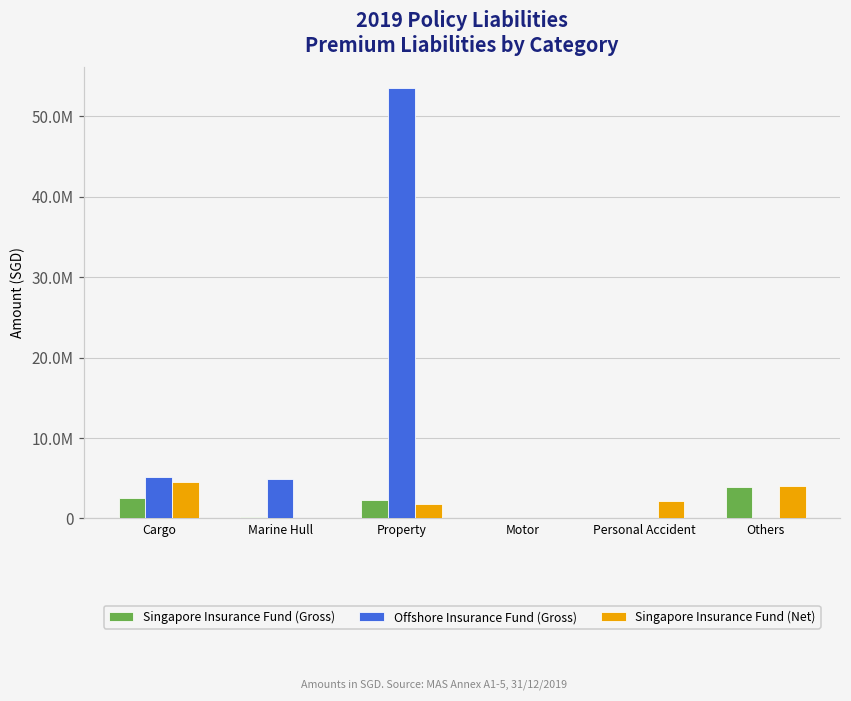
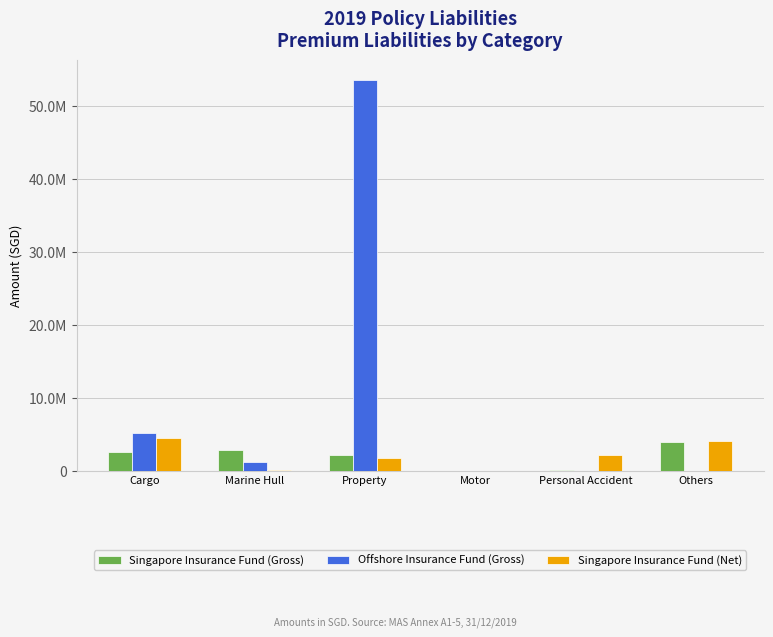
Singapore Insurance Fund (Gross), Marine Hull: 0 -> 3000000
Offshore Insurance Fund (Gross), Marine Hull: 5000000 -> 1000000
